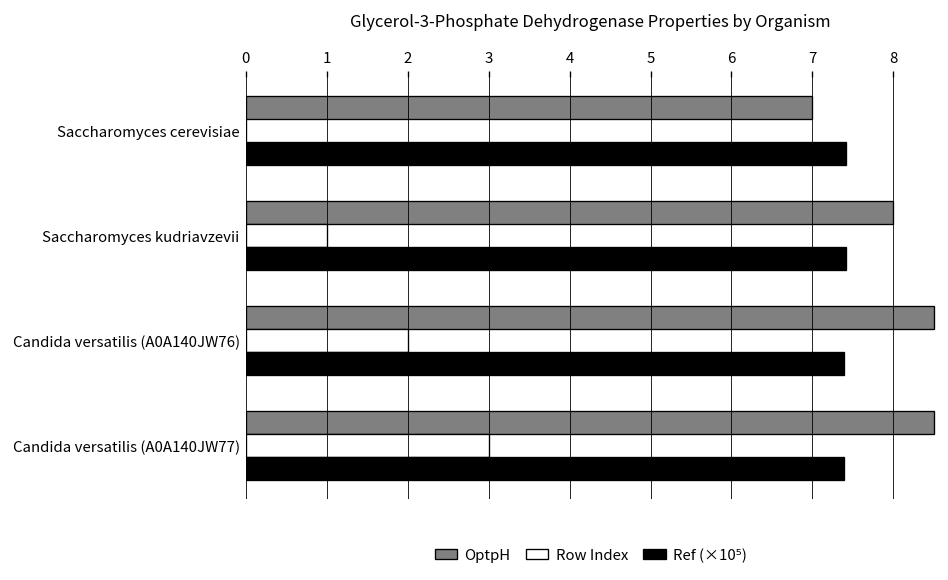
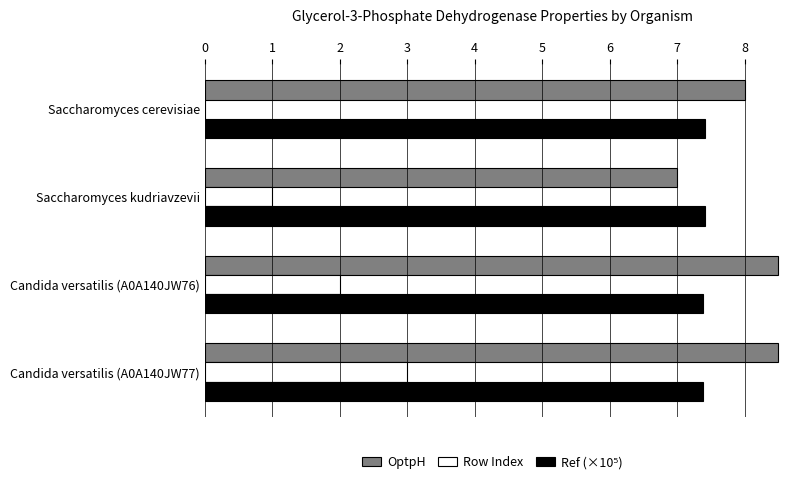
OptpH, Saccharomyces cerevisiae: 7 -> 8
OptpH, Saccharomyces kudriavzevii: 8 -> 7
